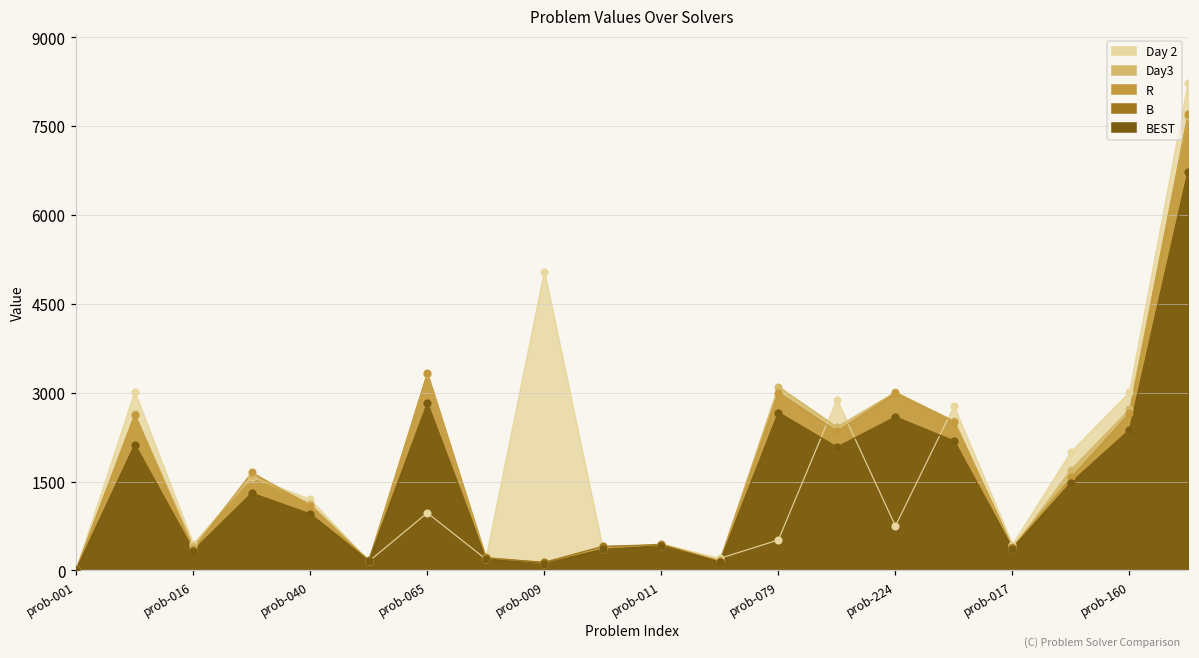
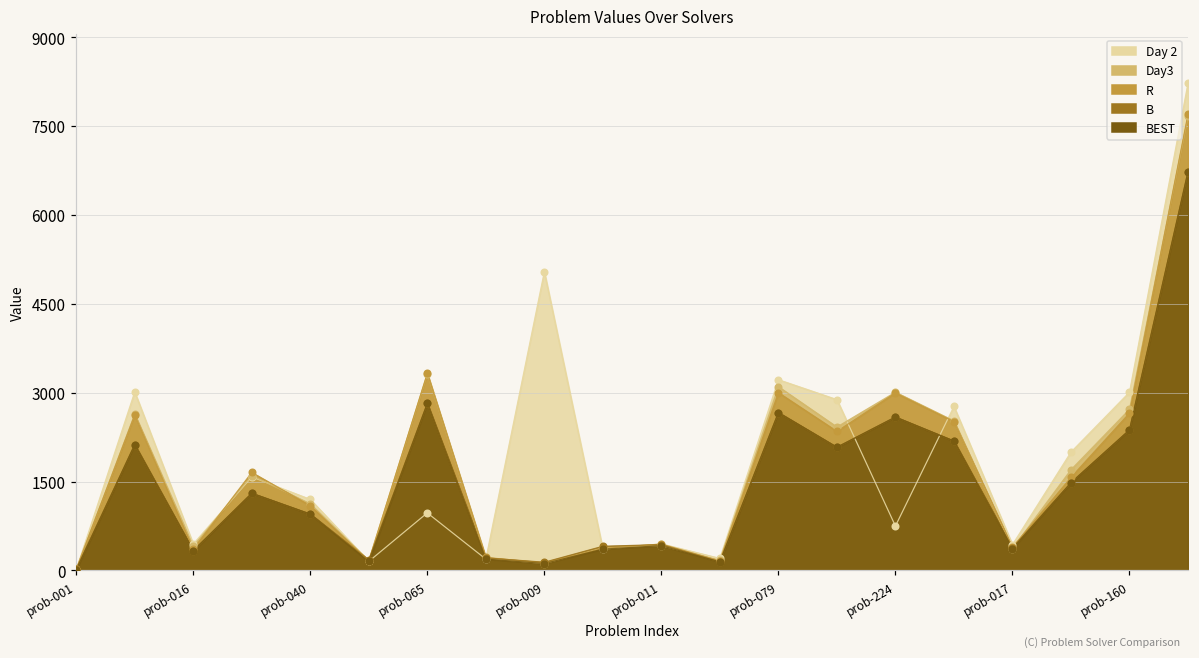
Day 2, prob-079: 500 -> 3200
